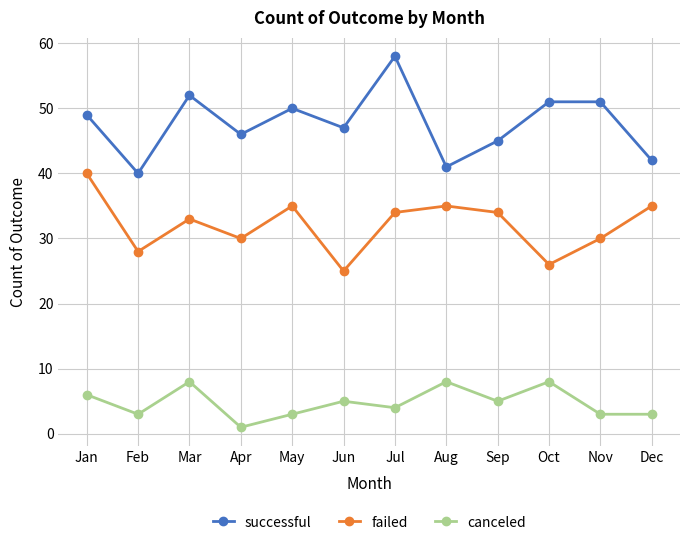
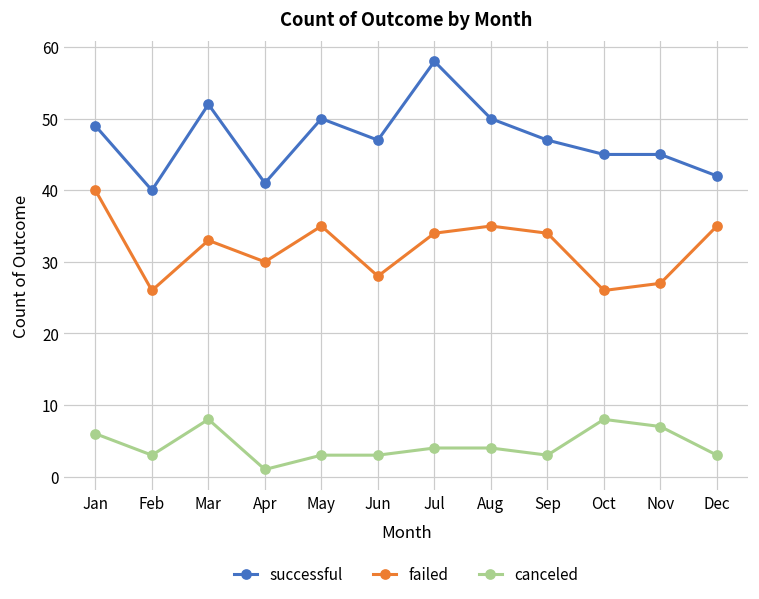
failed, Feb: 28 -> 26
successful, Apr: 46 -> 41
failed, Jun: 25 -> 28
canceled, Jun: 5 -> 3
successful, Aug: 41 -> 50
canceled, Aug: 8 -> 4
successful, Sep: 45 -> 47
canceled, Sep: 5 -> 3
successful, Oct: 51 -> 45
successful, Nov: 51 -> 45
failed, Nov: 30 -> 27
canceled, Nov: 3 -> 7
